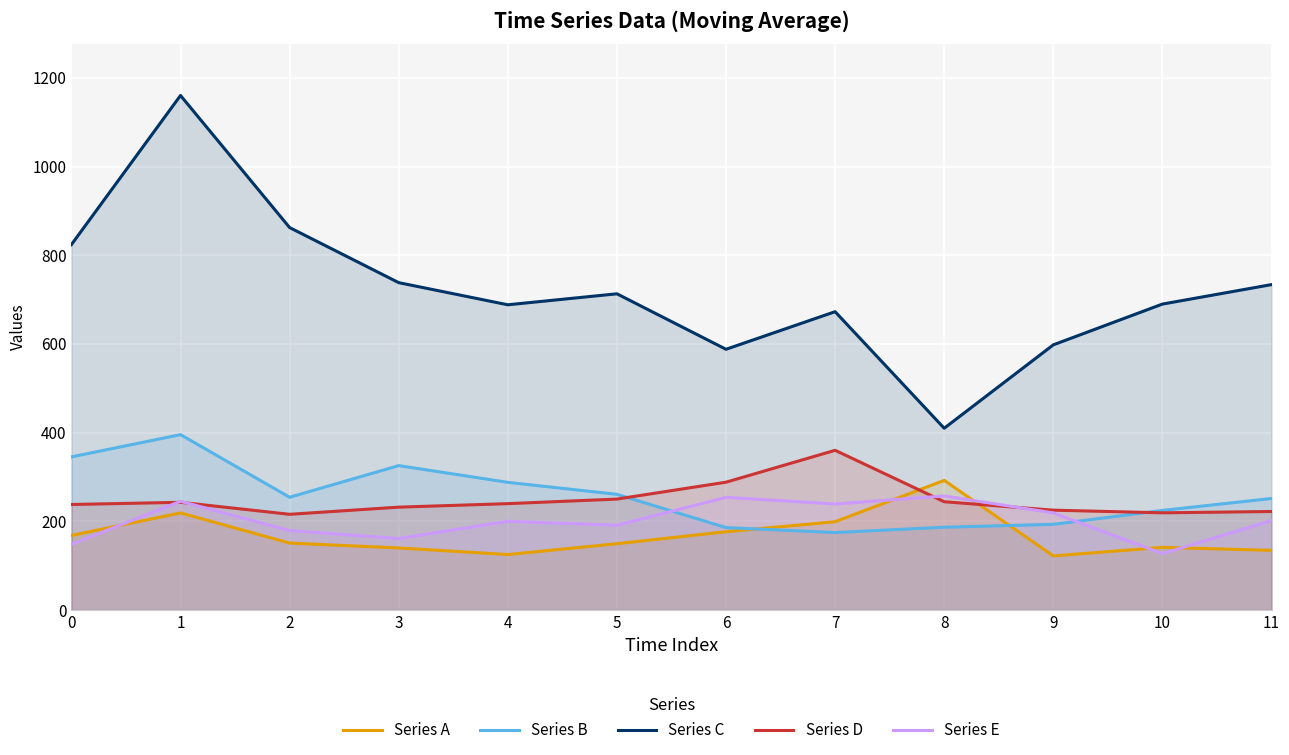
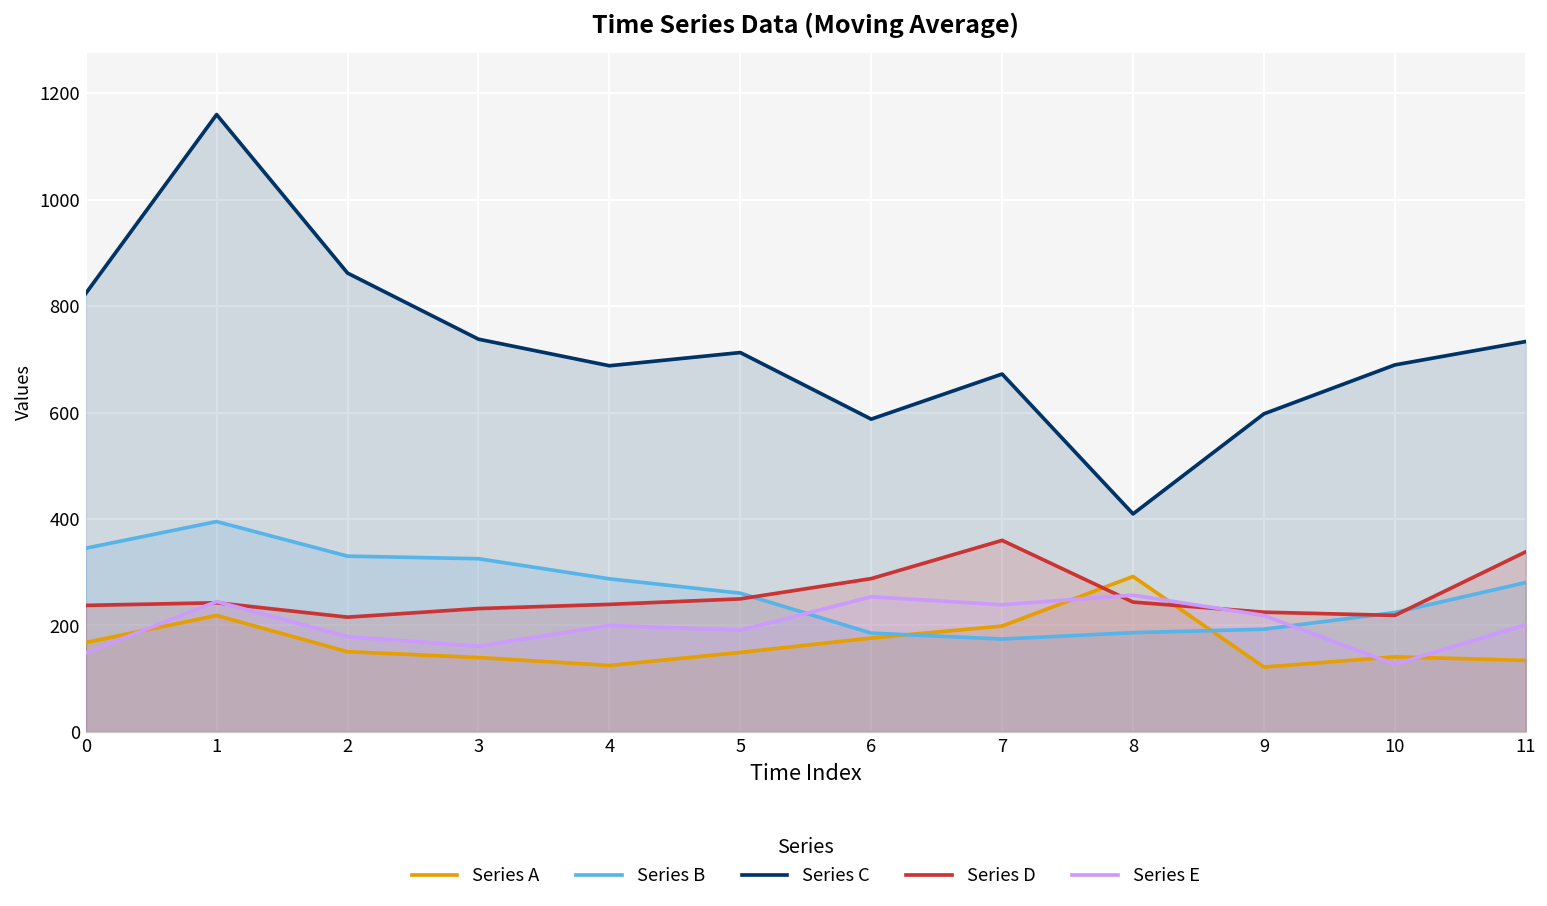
Series B, 2: 250 -> 330
Series B, 11: 250 -> 280
Series D, 11: 220 -> 340
